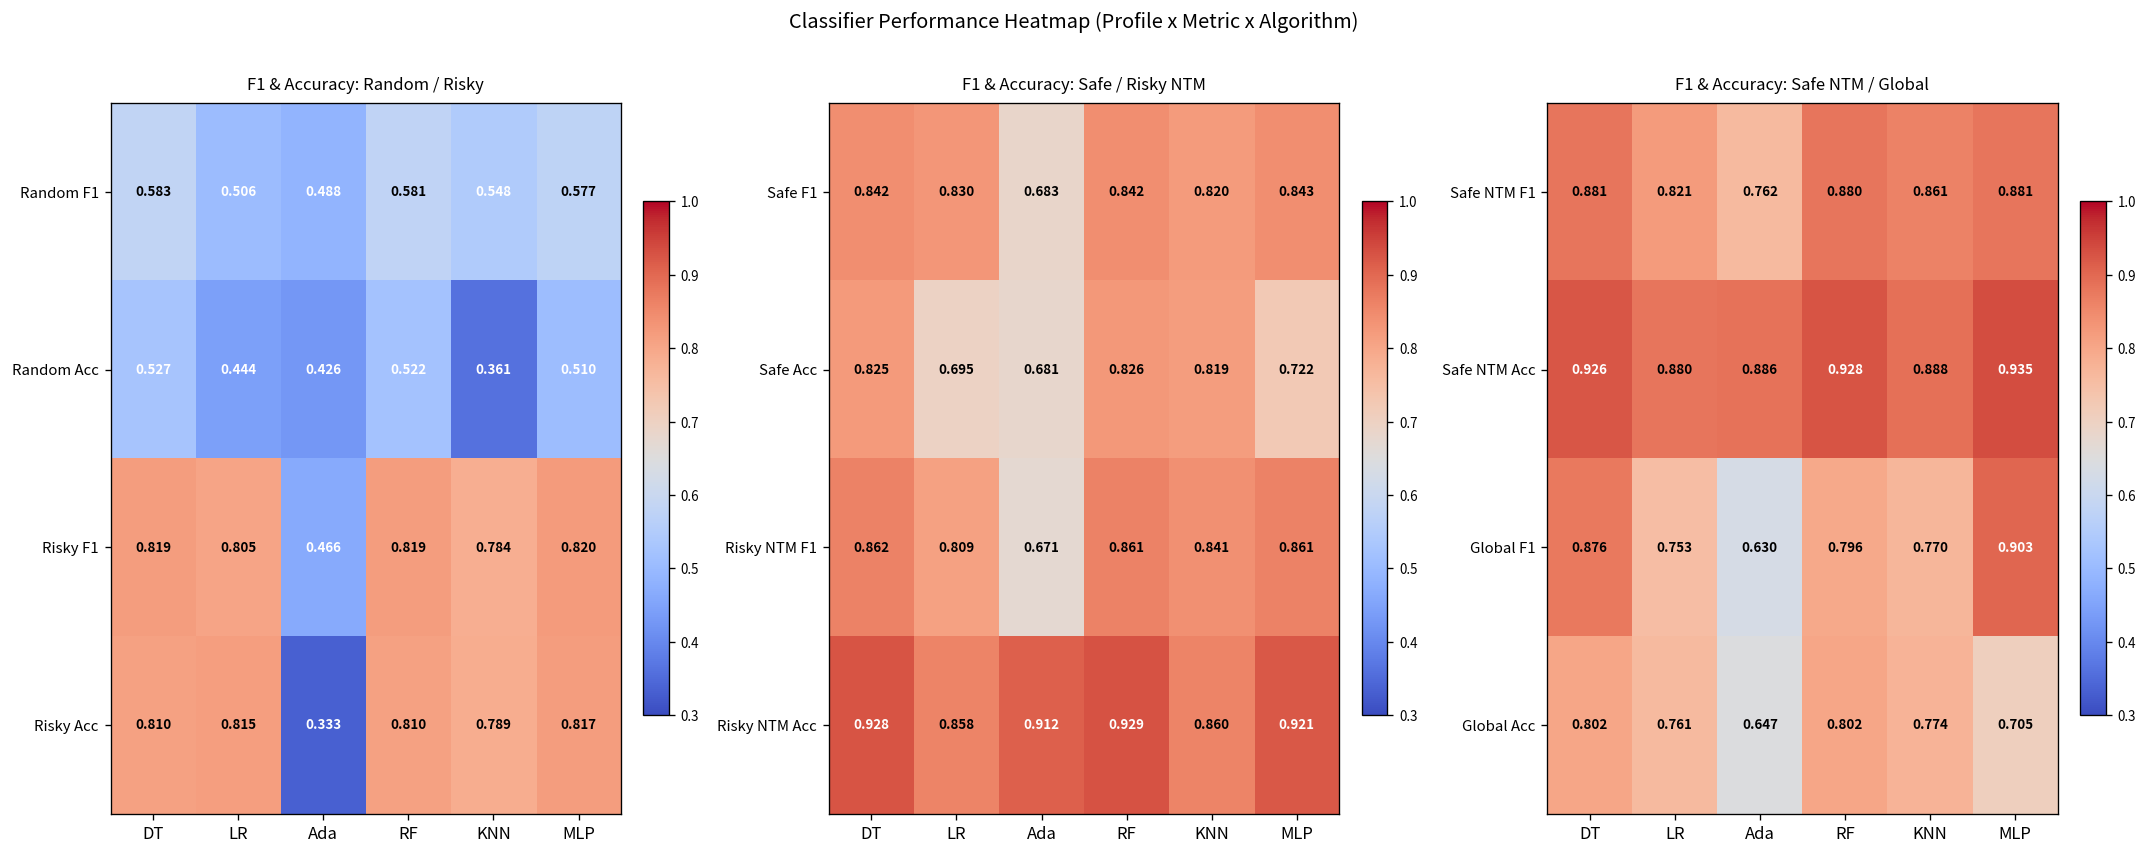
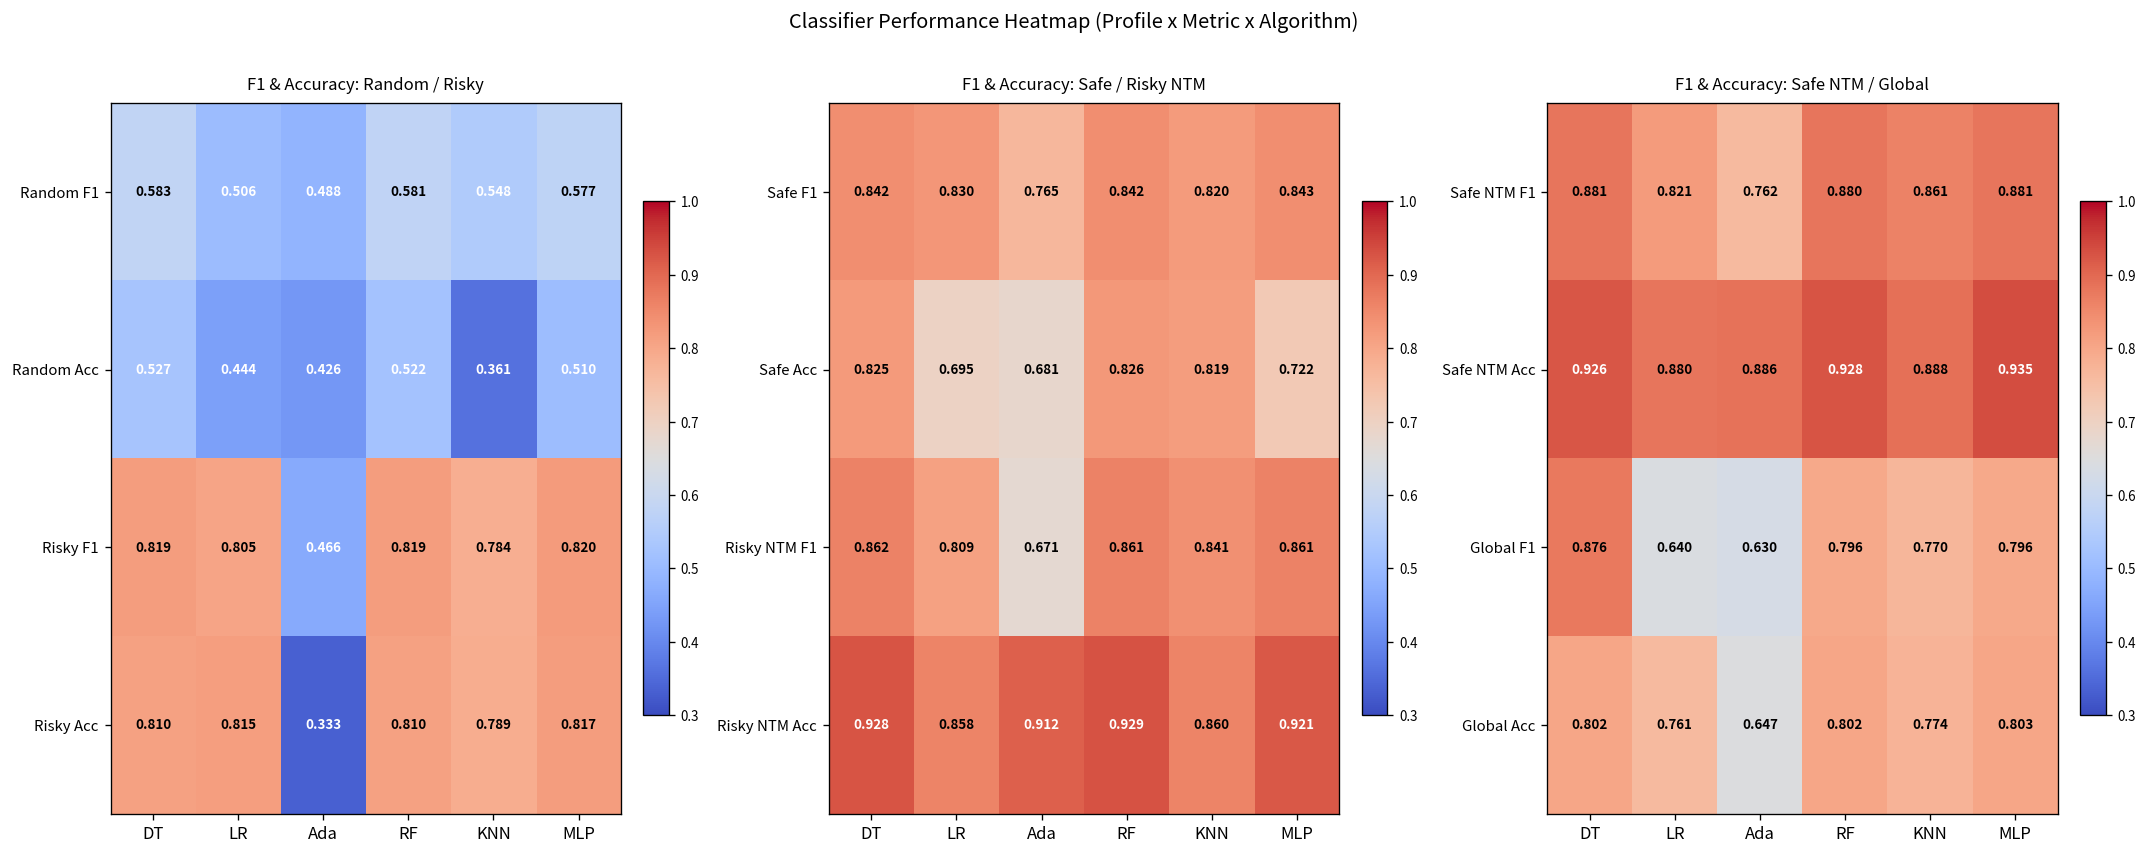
F1 & Accuracy: Safe / Risky NTM, Safe F1, Ada: 0.683 -> 0.765
F1 & Accuracy: Safe NTM / Global, Global F1, LR: 0.753 -> 0.640
F1 & Accuracy: Safe NTM / Global, Global F1, MLP: 0.903 -> 0.796
F1 & Accuracy: Safe NTM / Global, Global Acc, MLP: 0.705 -> 0.803
